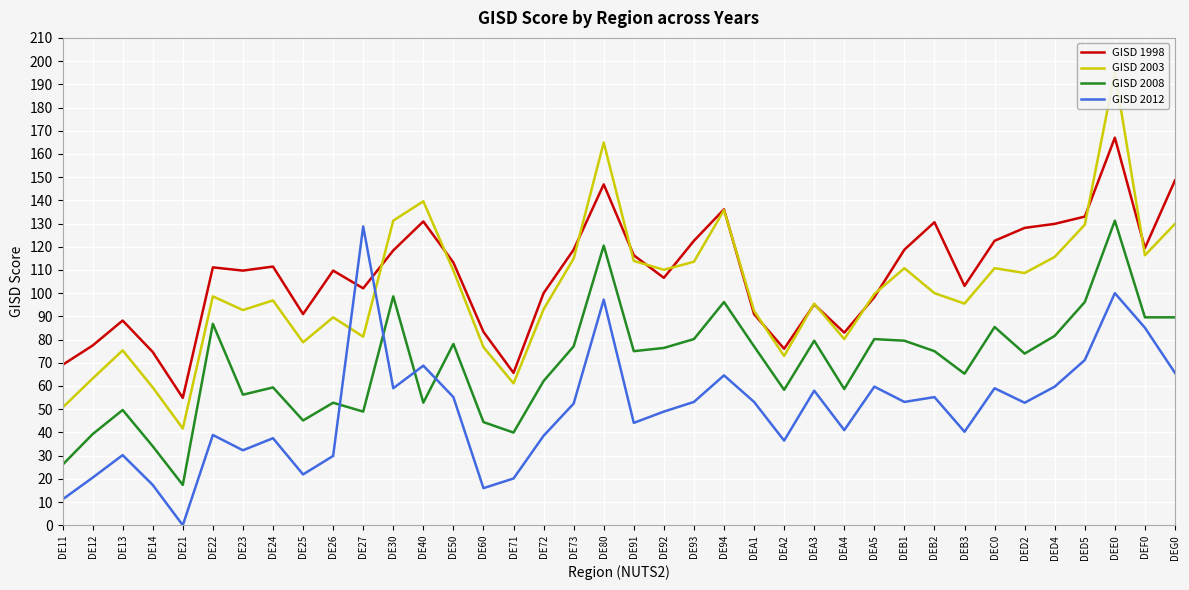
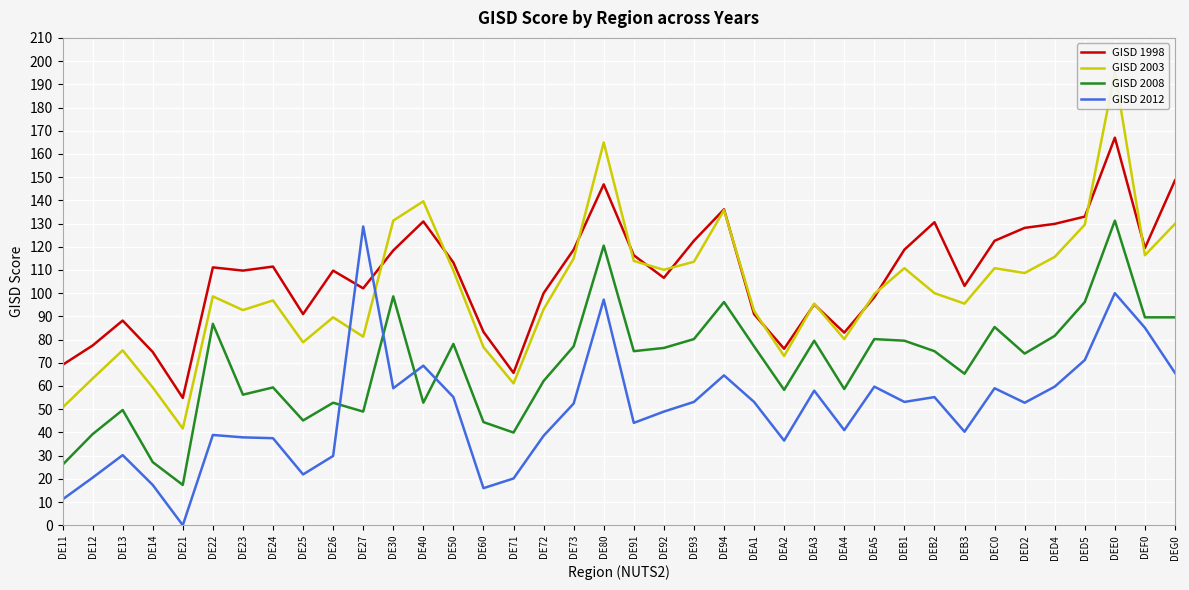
GISD 2008, DE14: 34 -> 27
GISD 2012, DE23: 32 -> 38
